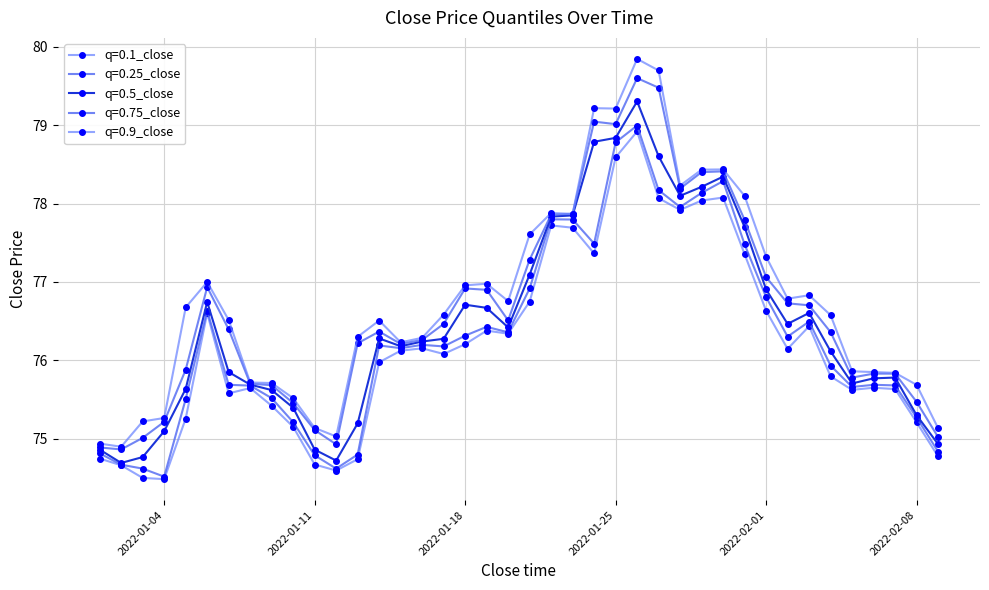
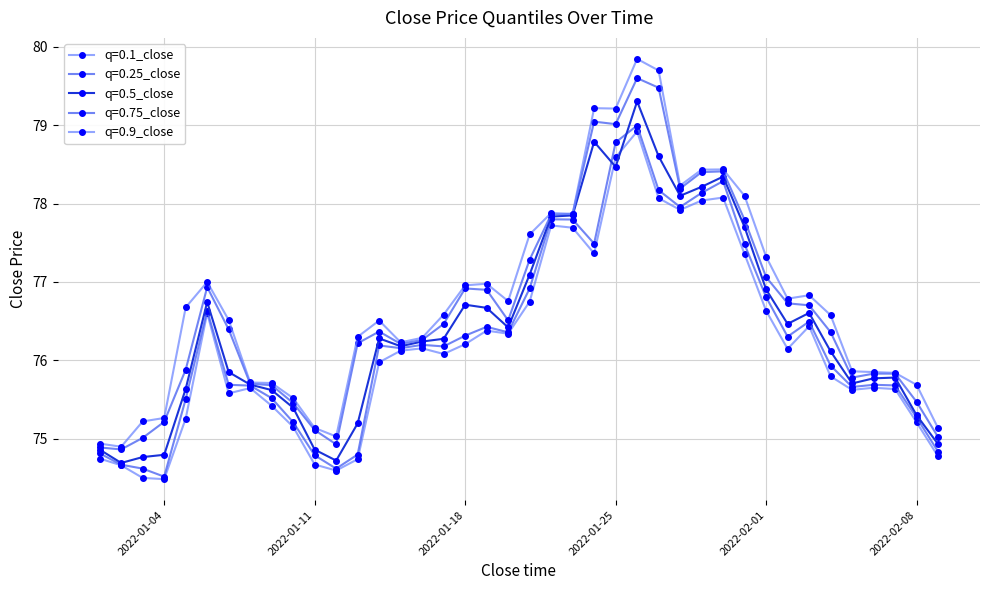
q=0.5_close, 2022-01-04: 75.1 -> 74.8
q=0.5_close, 2022-01-25: 78.8 -> 78.5
